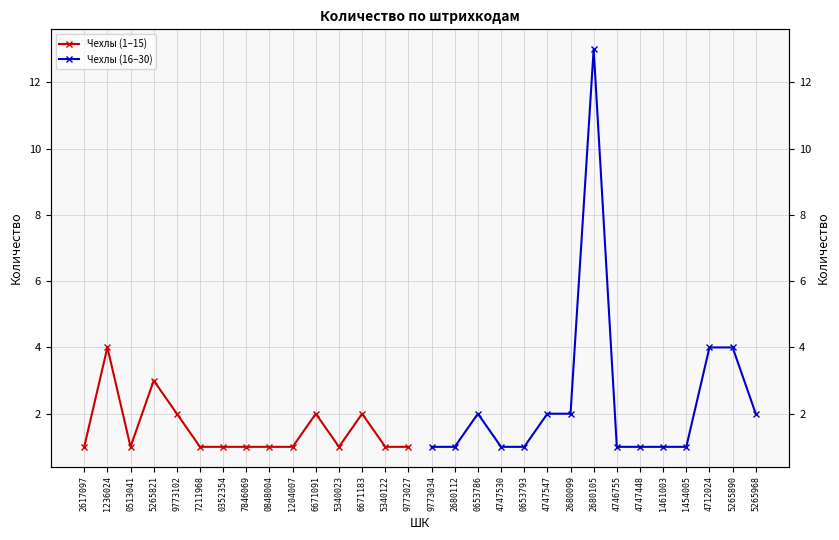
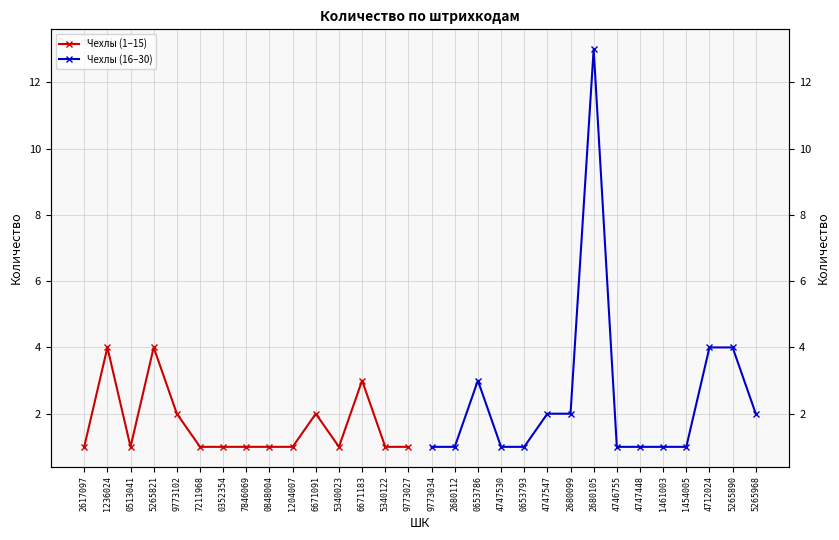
Чехлы (1–15), 5265821: 3 -> 4
Чехлы (1–15), 6671183: 2 -> 3
Чехлы (16–30), 0653786: 2 -> 3
